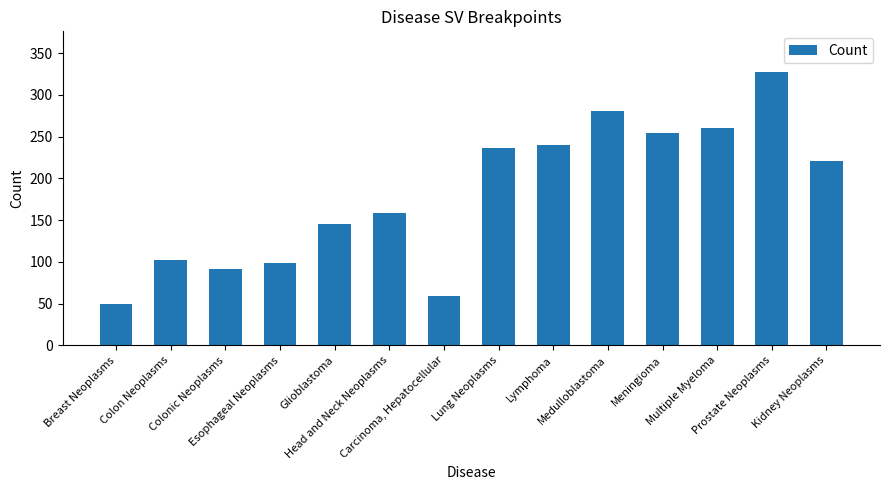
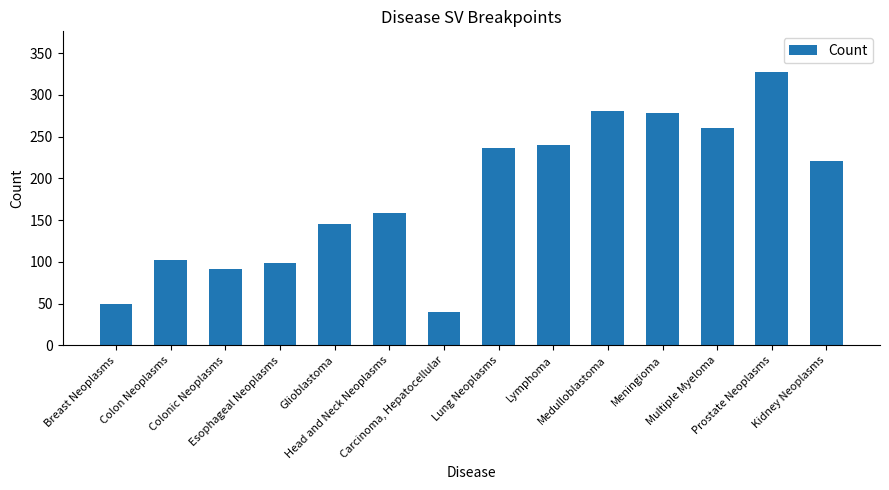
Carcinoma, Hepatocellular: 60 -> 40
Meningioma: 250 -> 280
